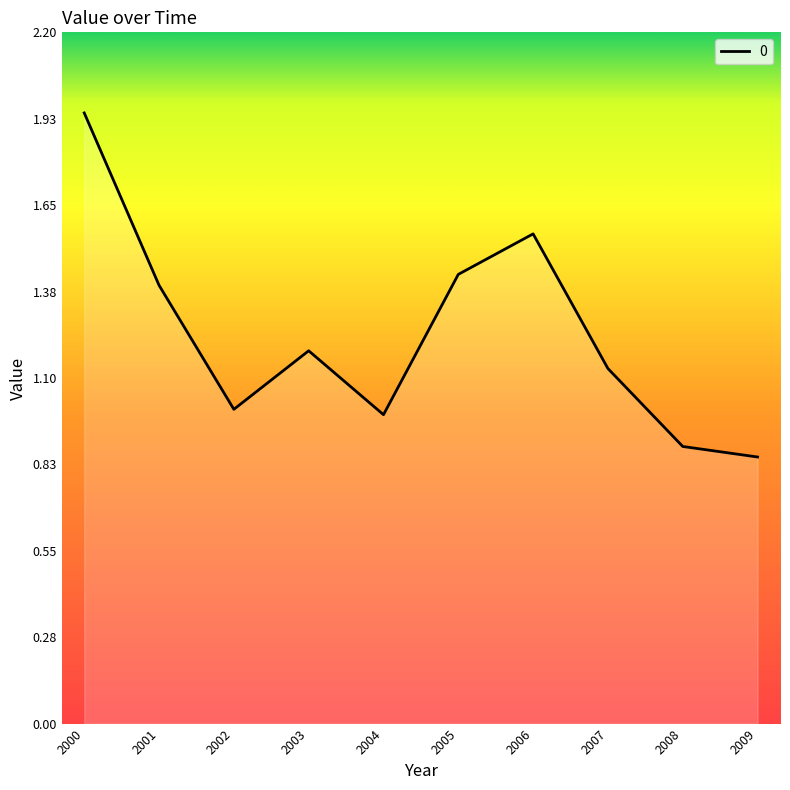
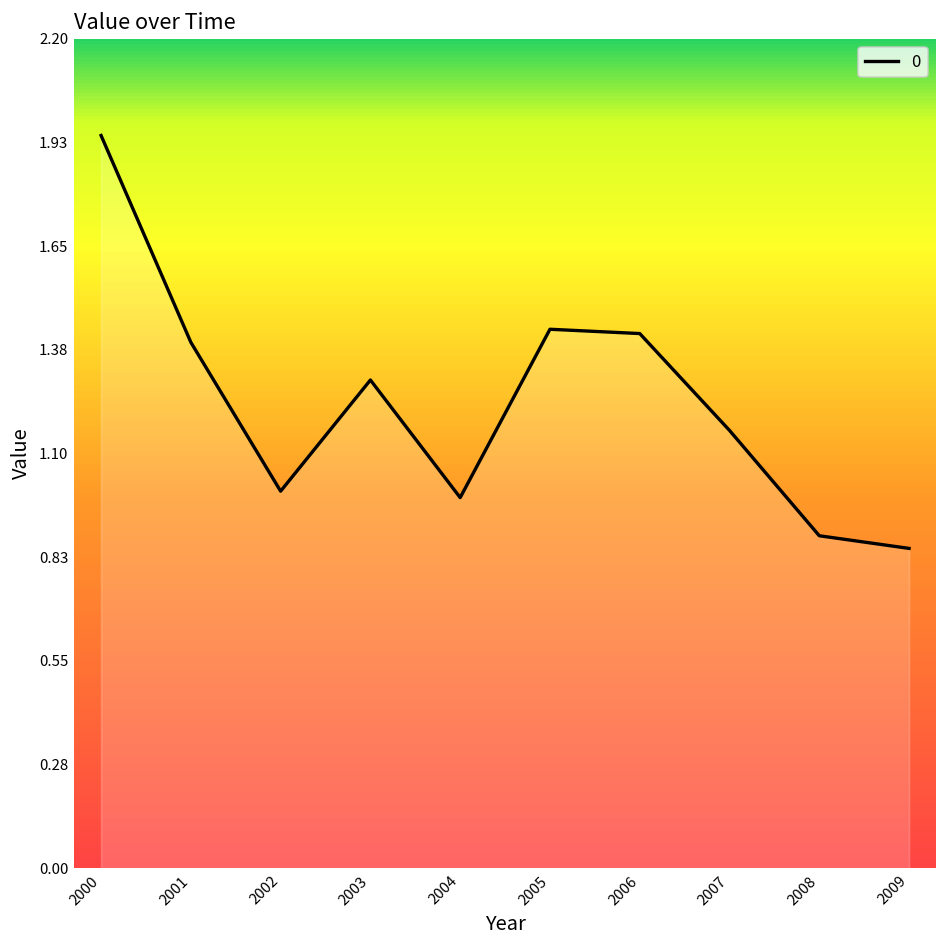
2003: 1.19 -> 1.30
2006: 1.56 -> 1.42
2007: 1.13 -> 1.16
